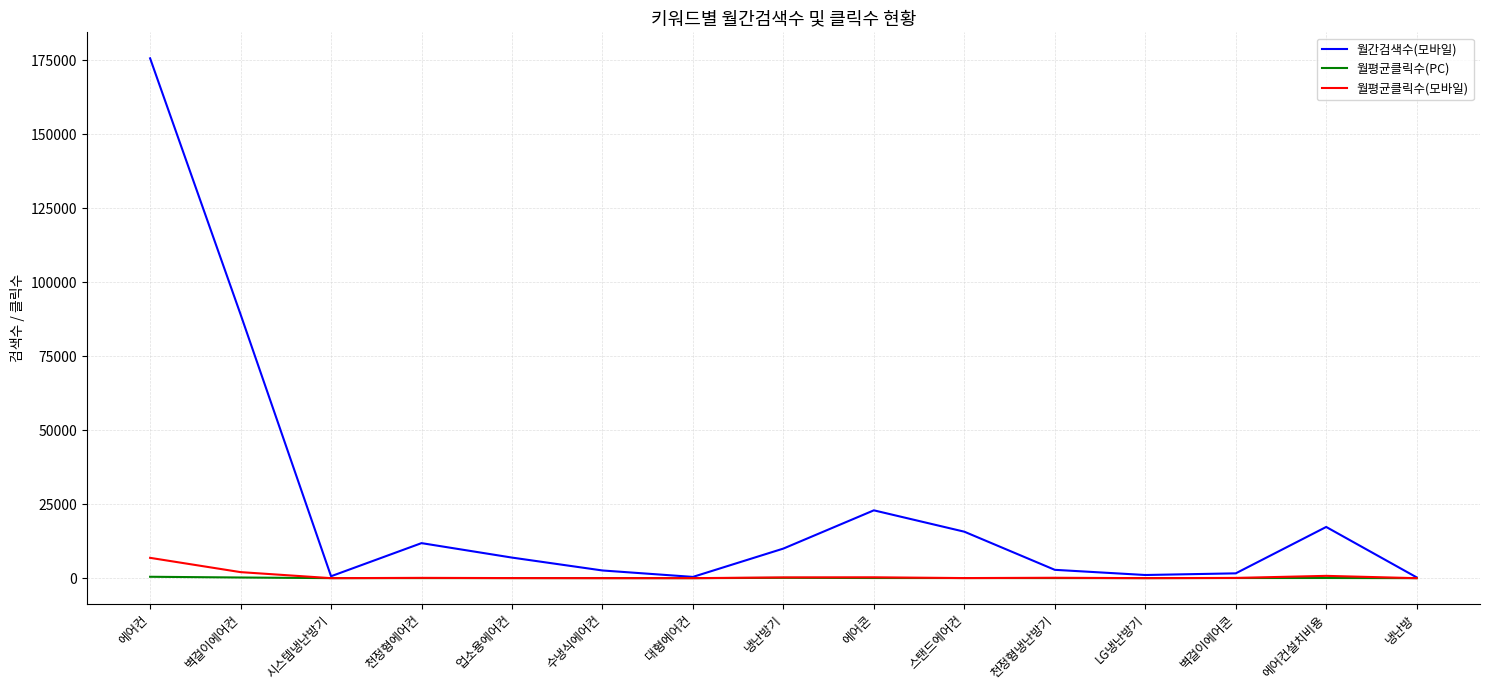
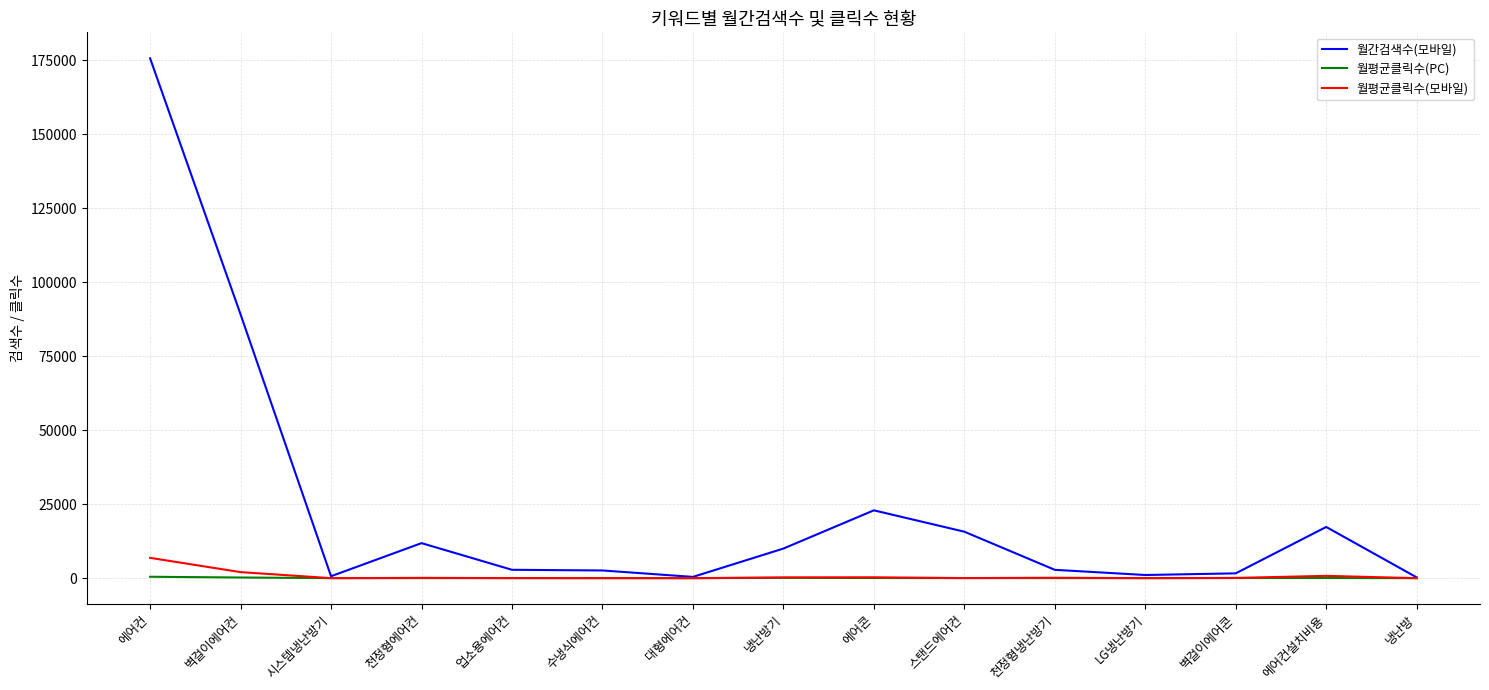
월간검색수(모바일), 업소용에어컨: 7000 -> 3000
